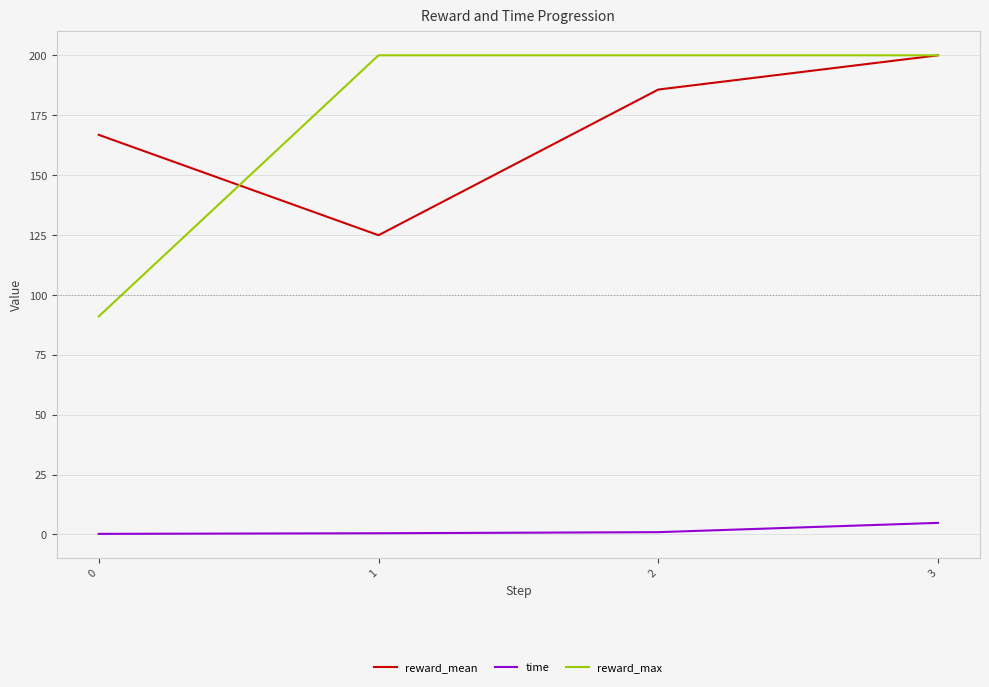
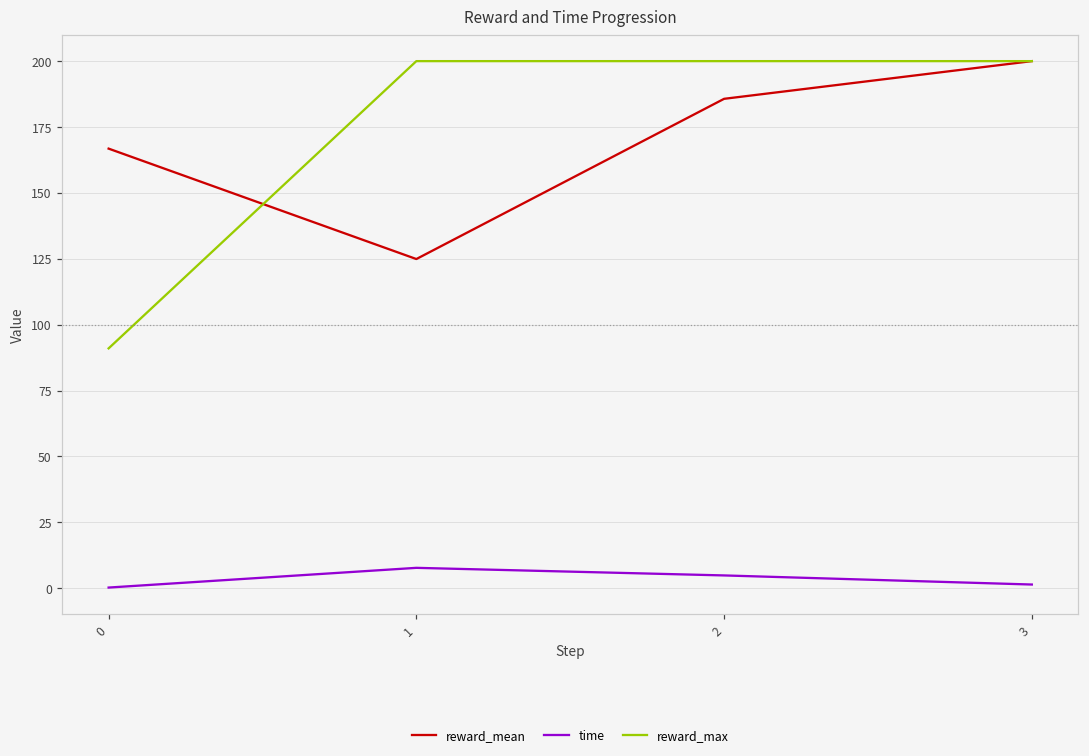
time, 1: 0 -> 8
time, 2: 1 -> 5
time, 3: 5 -> 1
